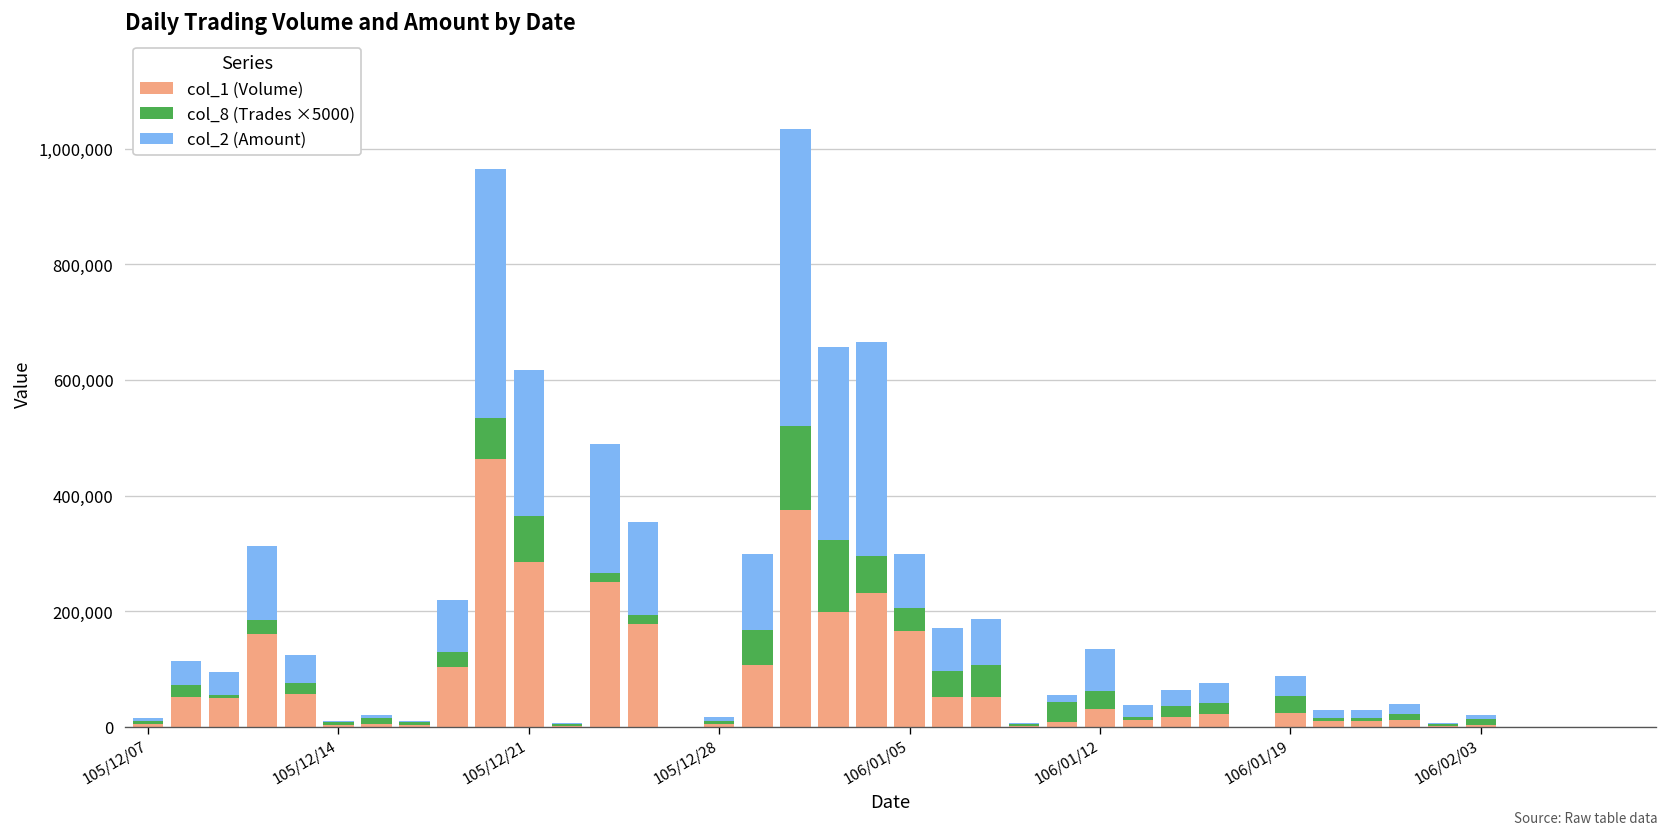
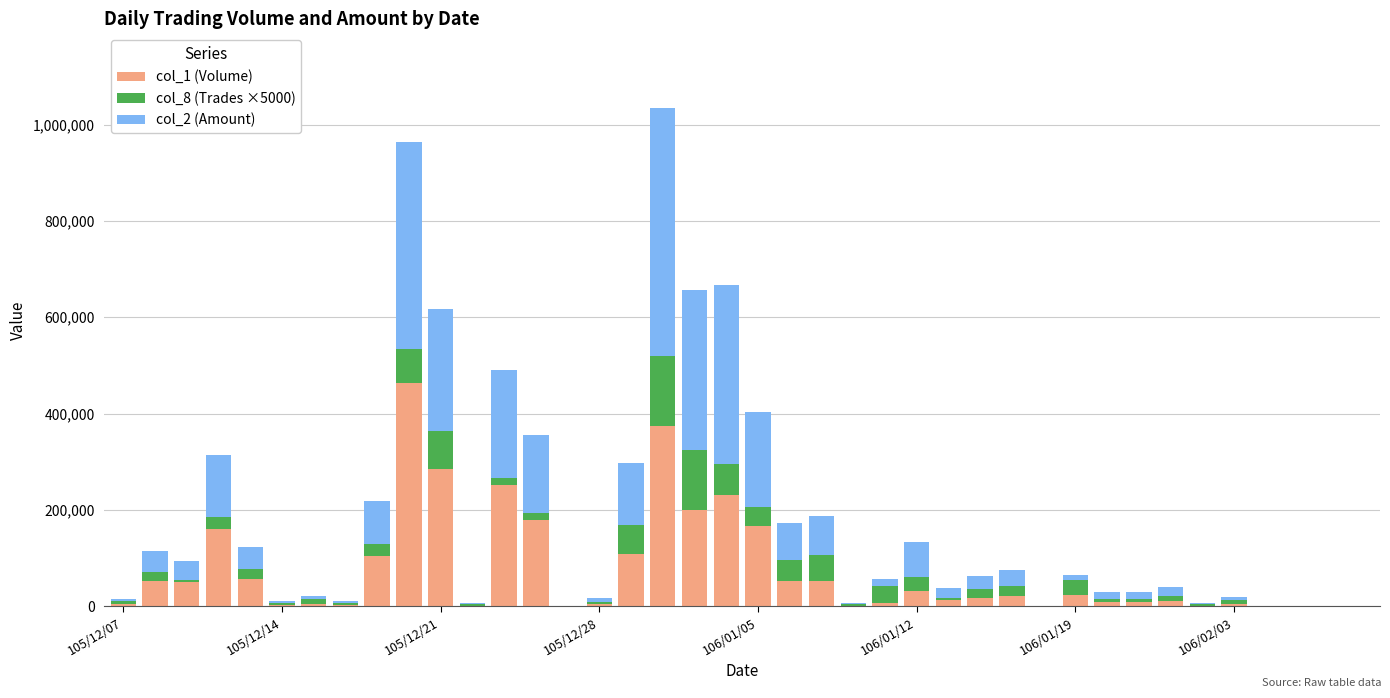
col_2 (Amount), 106/01/05: 90,000 -> 200,000
col_2 (Amount), 106/01/19: 30,000 -> 10,000
